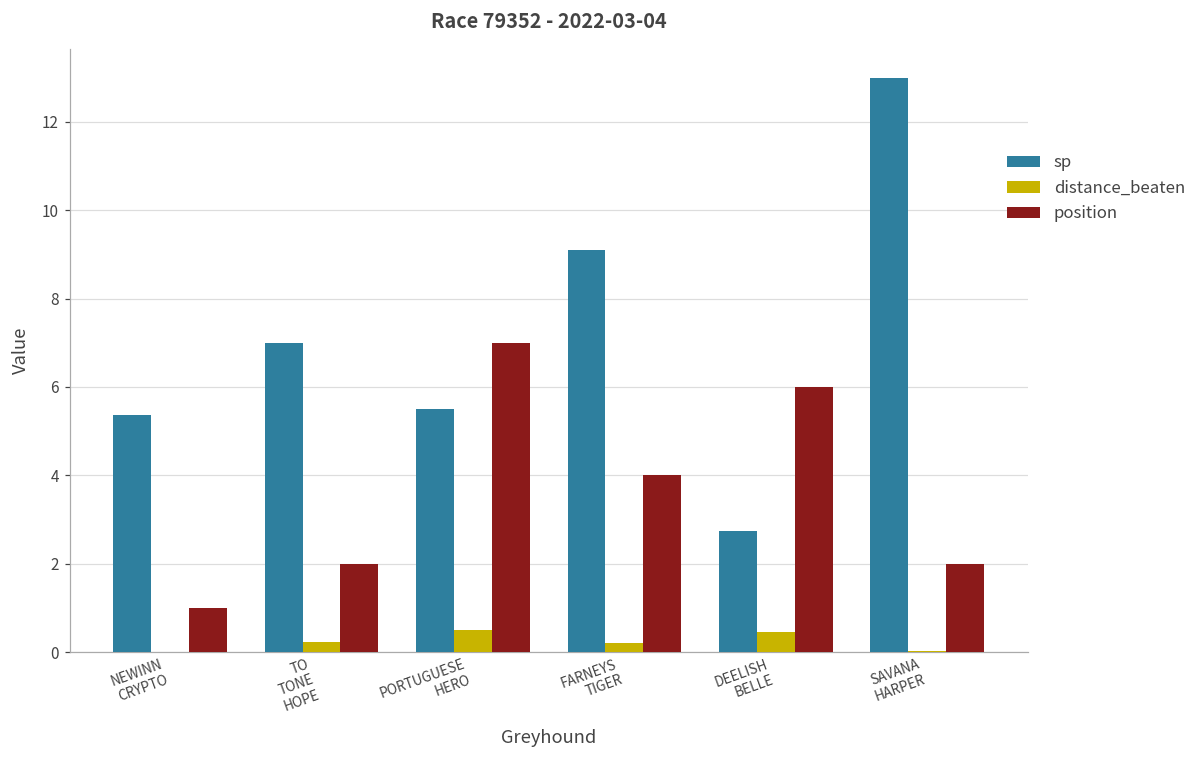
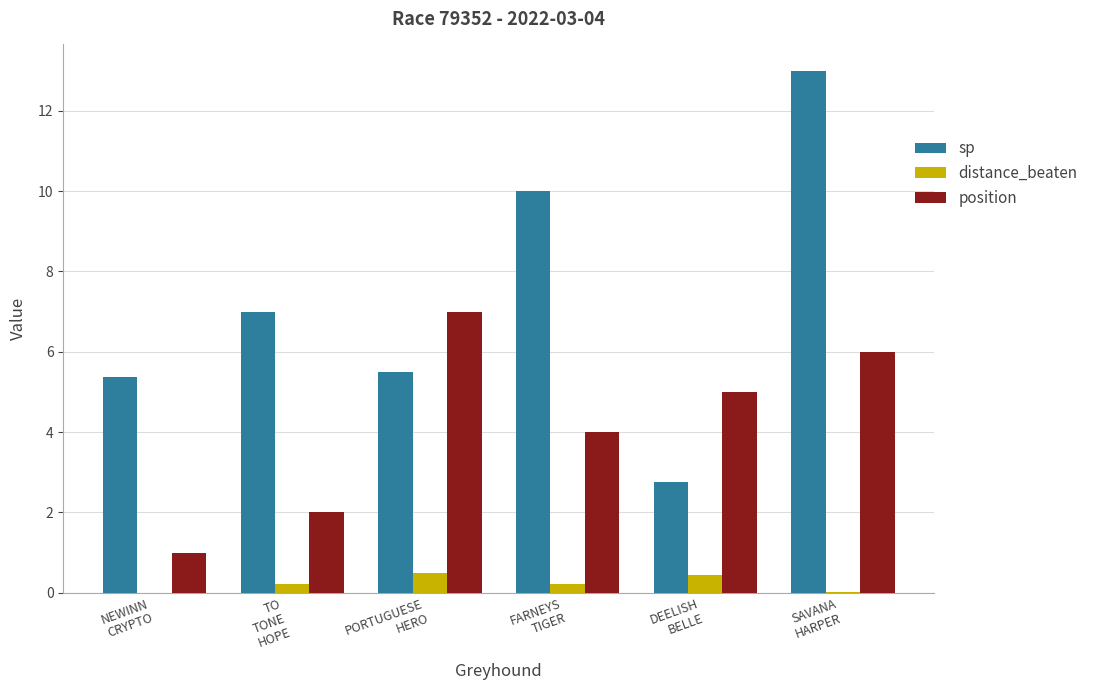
sp, FARNEYS TIGER: 9.1 -> 10.0
position, DEELISH BELLE: 6 -> 5
position, SAVANA HARPER: 2 -> 6
